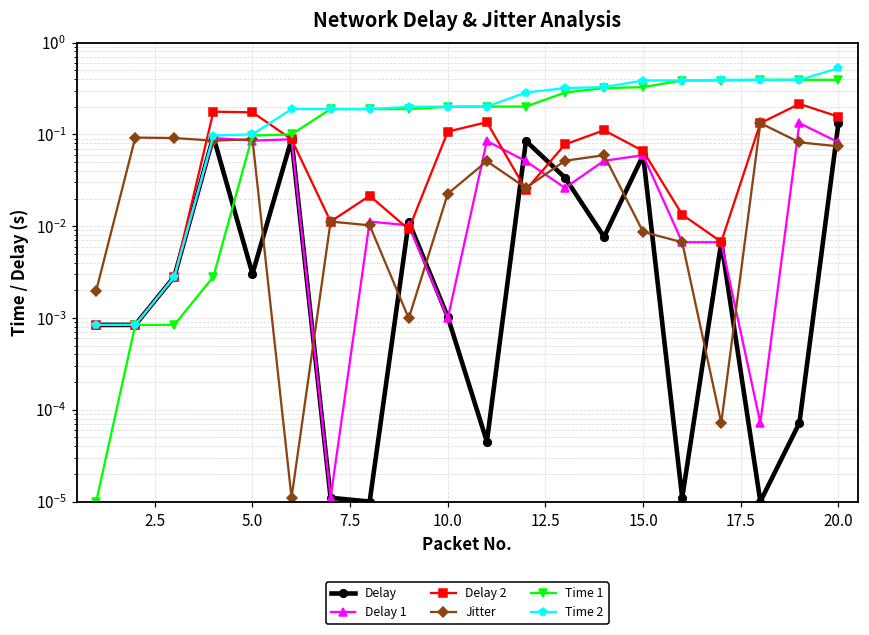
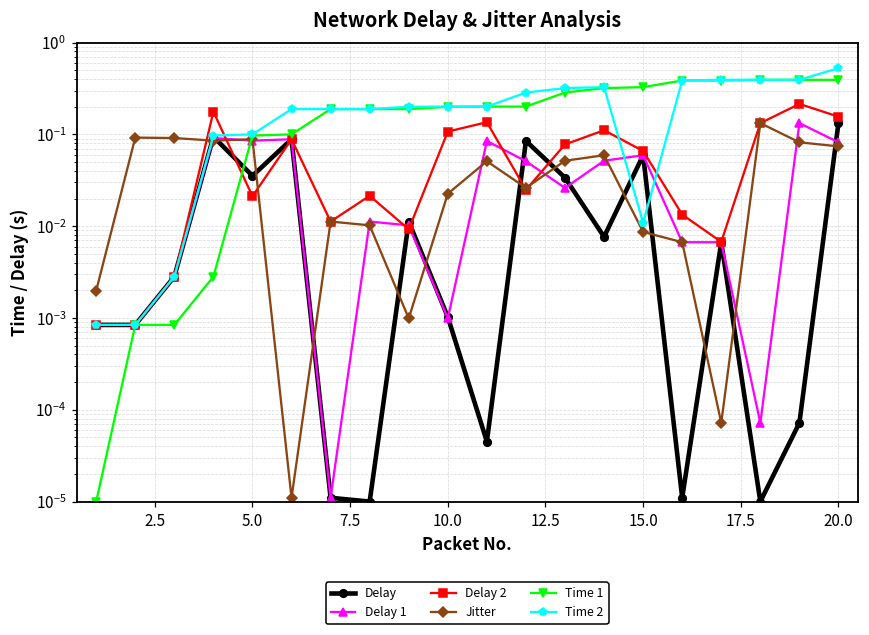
Delay, 5.0: 0.0030 -> 0.035
Delay 2, 5.0: 0.17 -> 0.021
Time 2, 15.0: 0.4 -> 0.011
